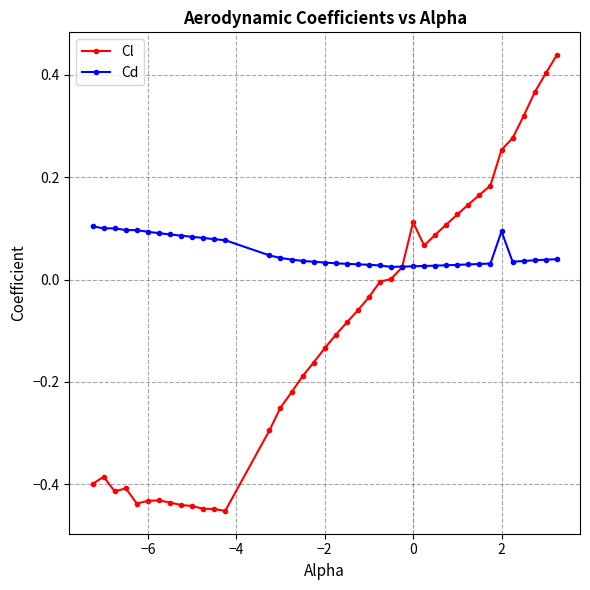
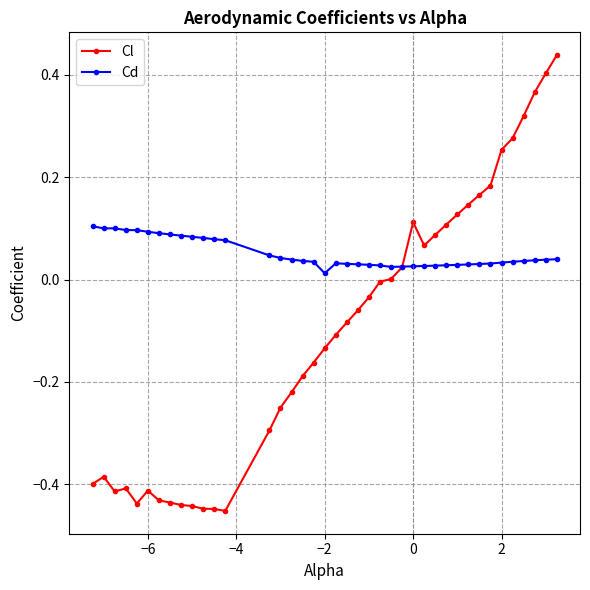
Cl, −6: -0.43 -> -0.41
Cd, −2: 0.03 -> 0.01
Cd, 2: 0.09 -> 0.03
